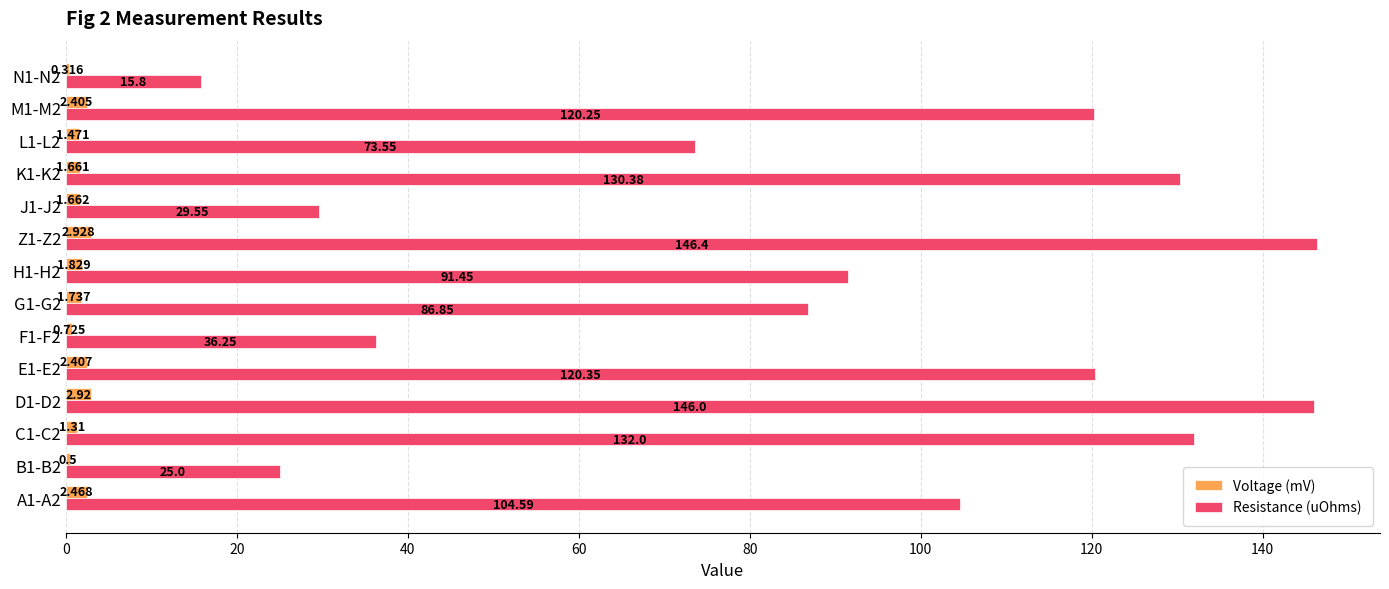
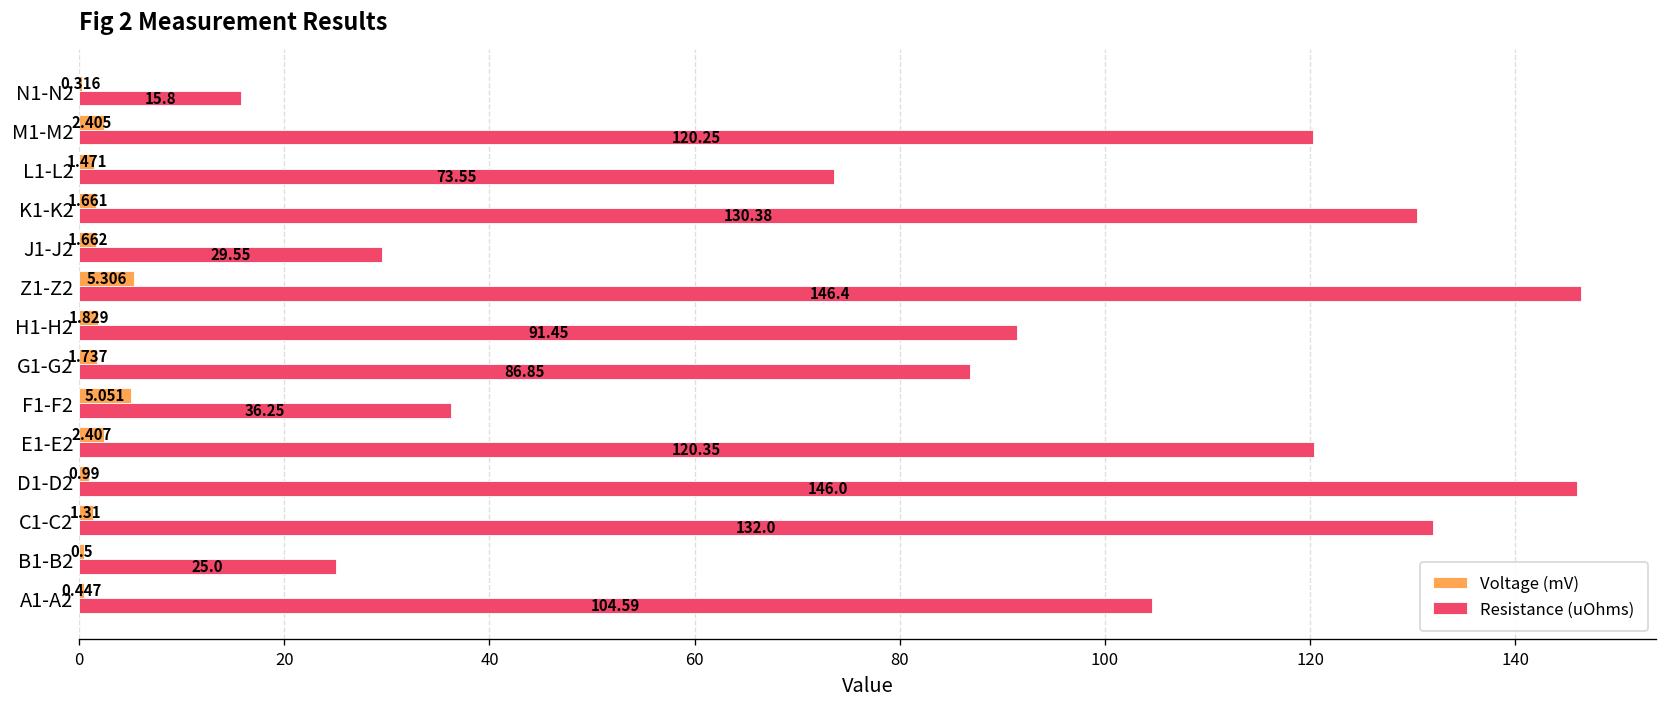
Voltage (mV), Z1-Z2: 2.928 -> 5.306
Voltage (mV), F1-F2: 0.725 -> 5.051
Voltage (mV), D1-D2: 2.92 -> 0.99
Voltage (mV), A1-A2: 2.468 -> 0.447
